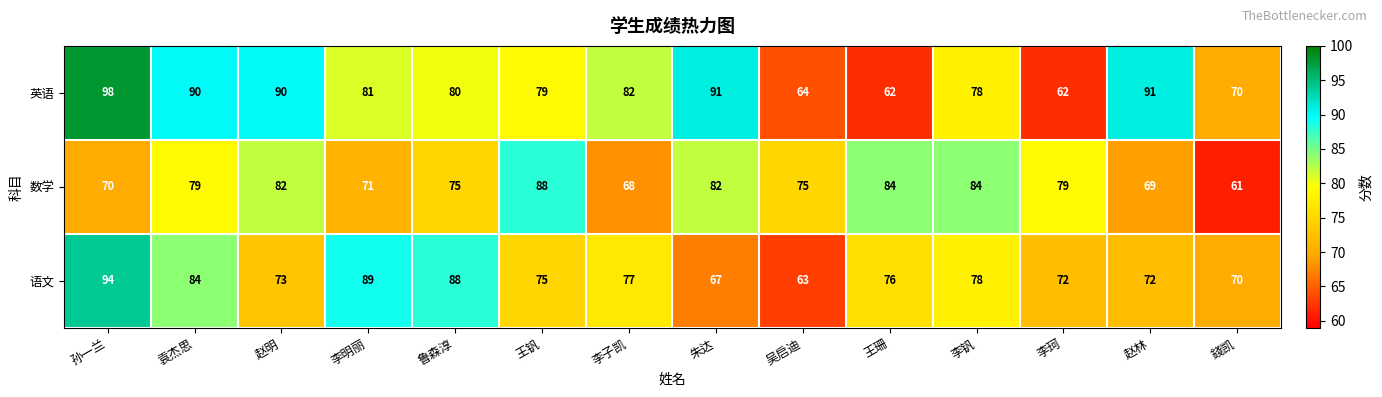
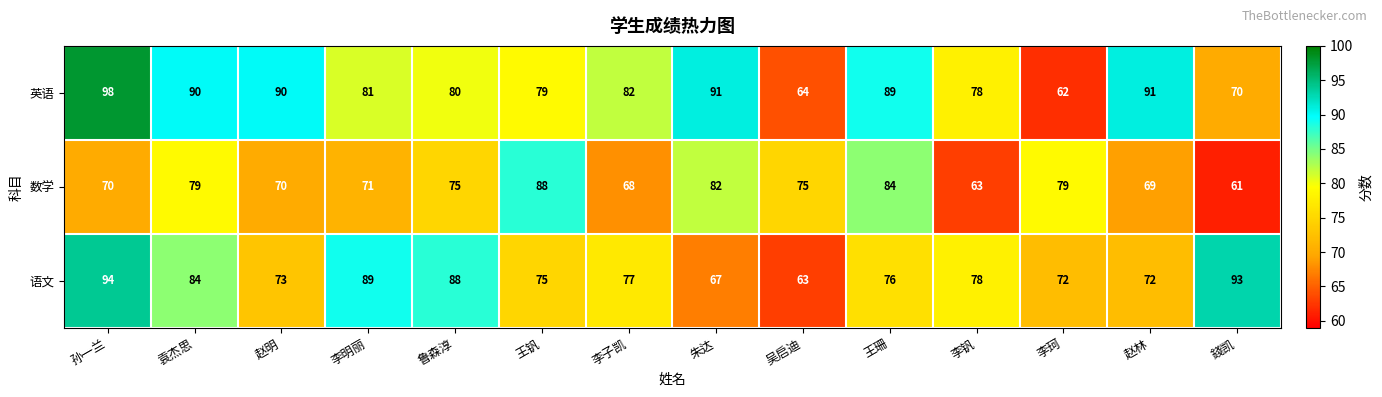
英语, 王珊: 62 -> 89
数学, 赵明: 82 -> 70
数学, 李钒: 84 -> 63
语文, 錢凯: 70 -> 93
